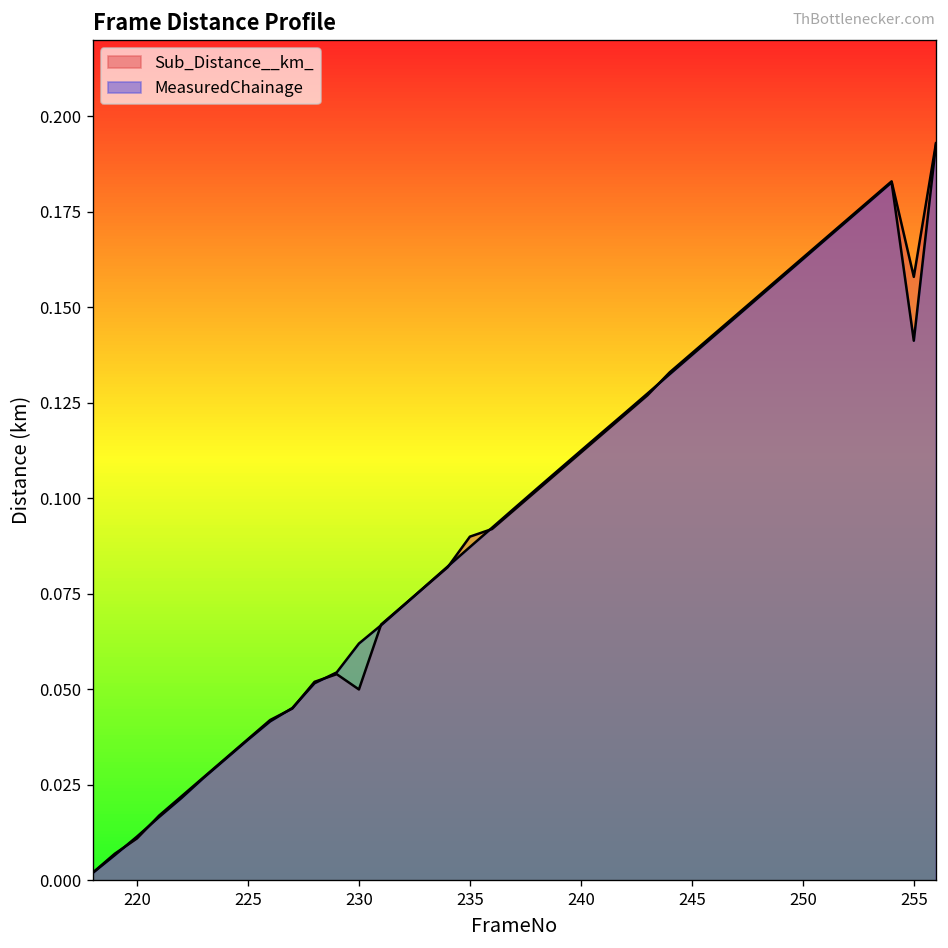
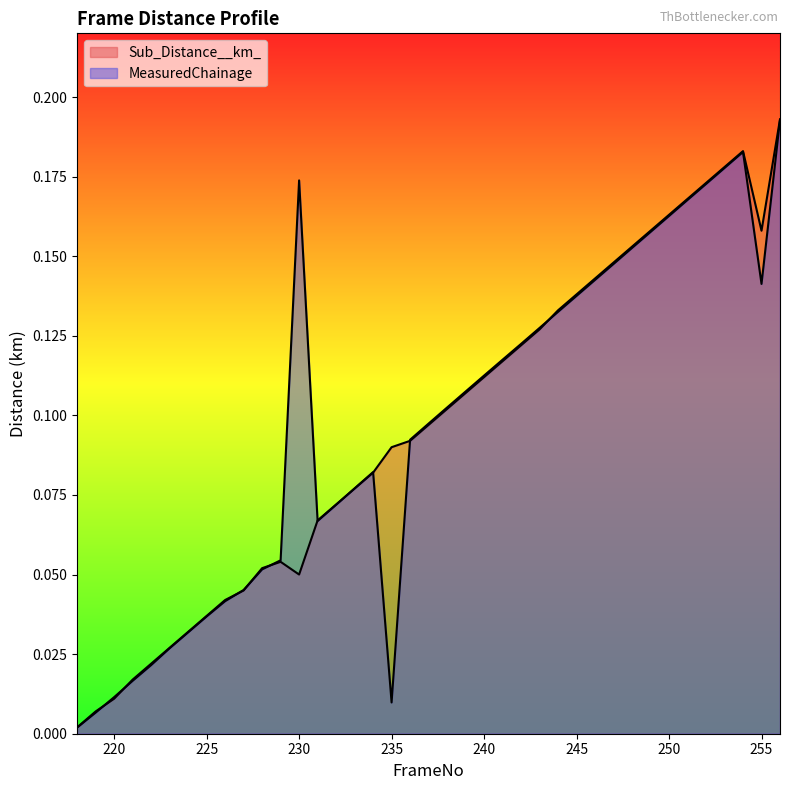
MeasuredChainage, 230: 0.062 -> 0.174
MeasuredChainage, 235: 0.087 -> 0.010
